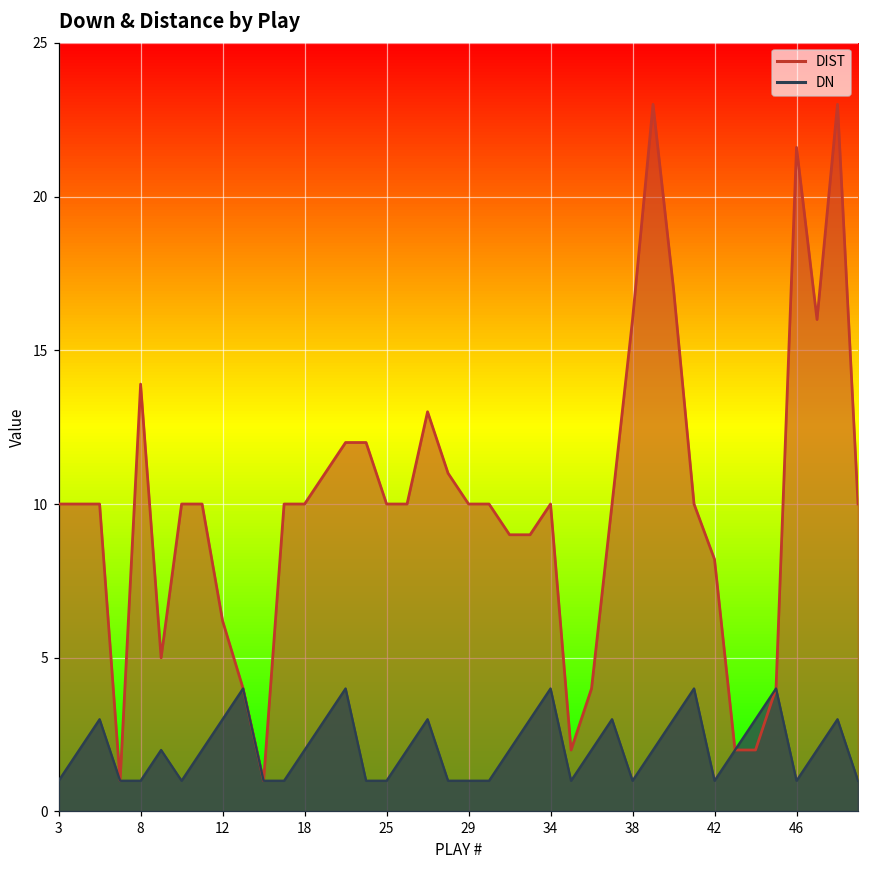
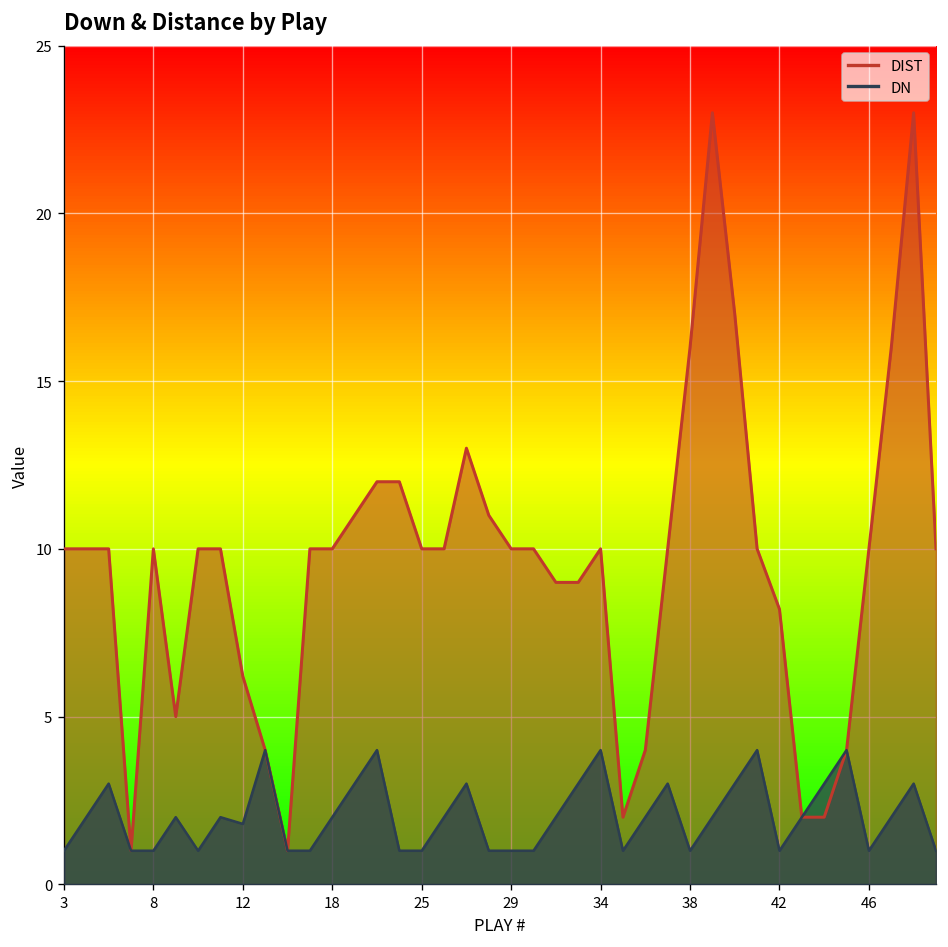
DIST, 8: 13.9 -> 10.0
DN, 12: 3.0 -> 1.8
DIST, 46: 21.6 -> 10.0
